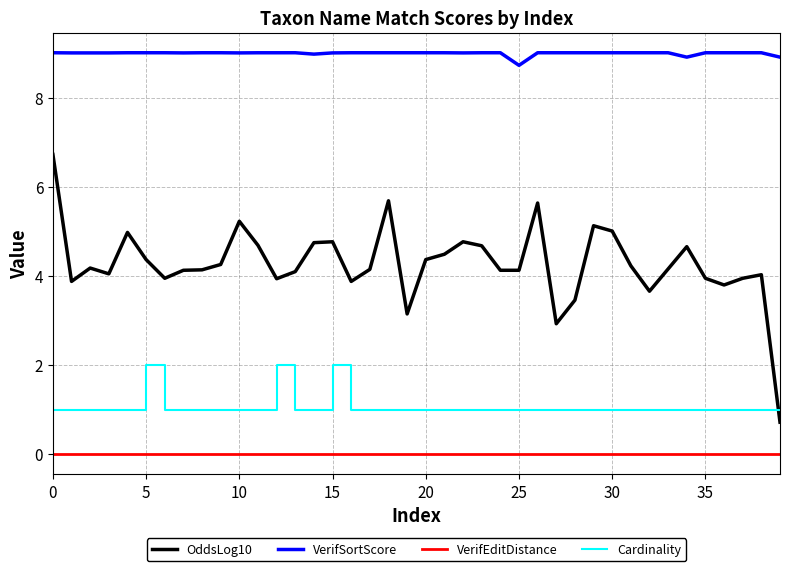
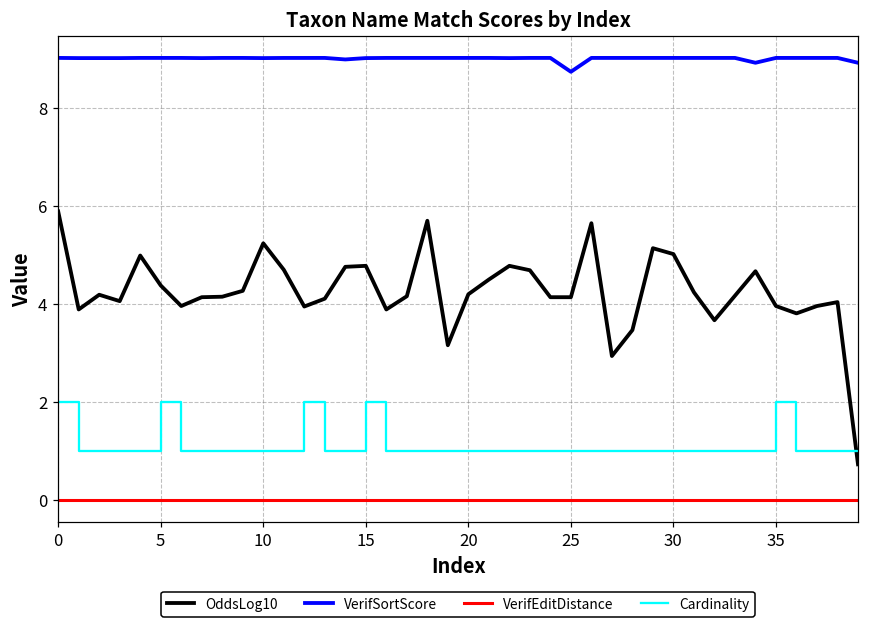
OddsLog10, 0: 6.7 -> 5.9
Cardinality, 0: 1 -> 2
OddsLog10, 20: 4.4 -> 4.2
Cardinality, 35: 1 -> 2
